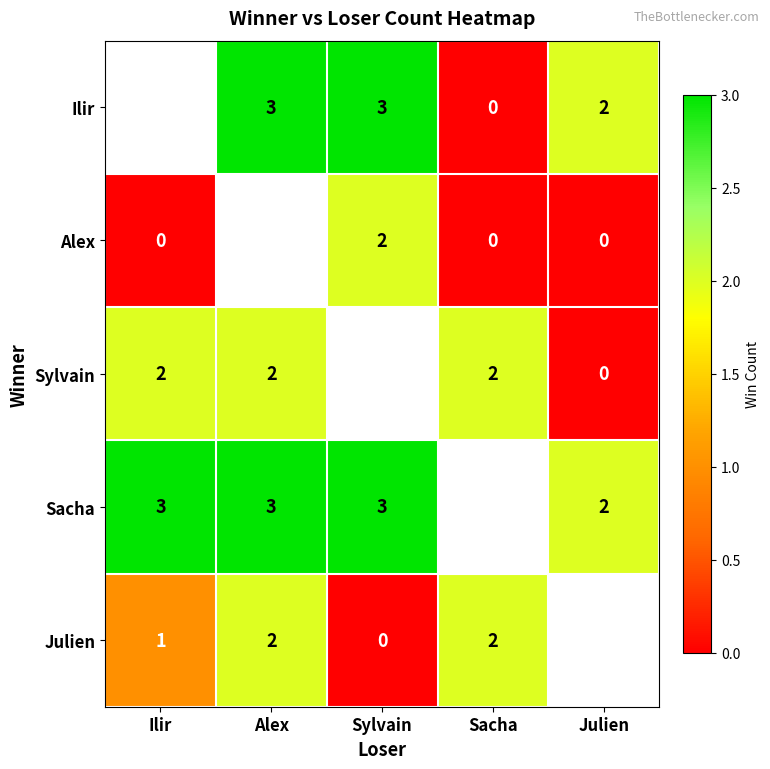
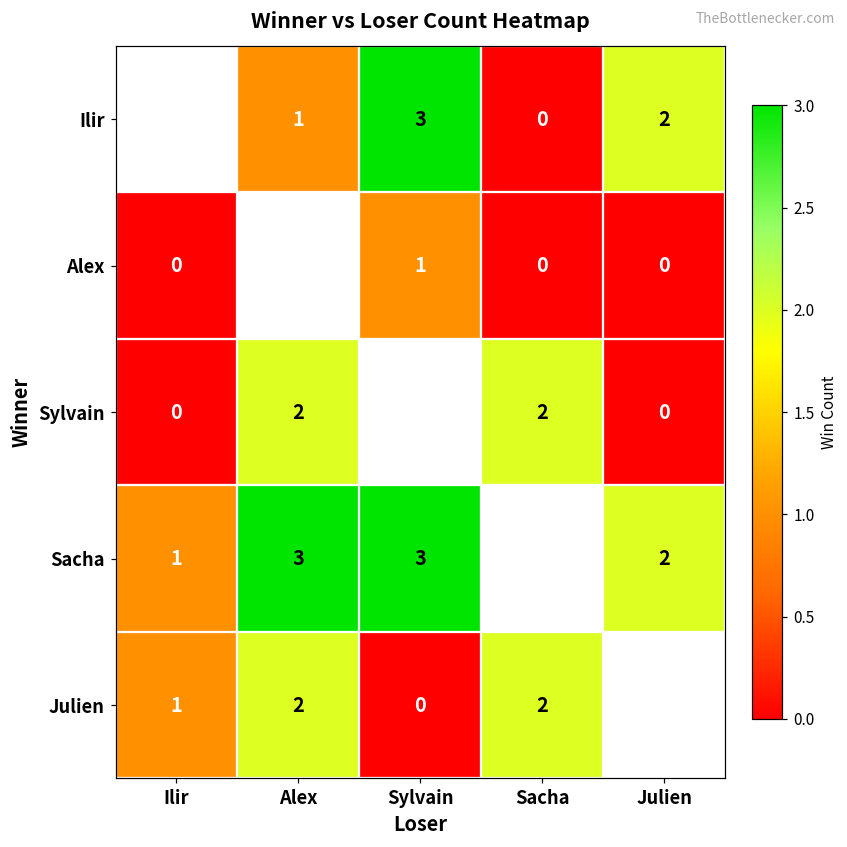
Ilir, Alex: 3 -> 1
Alex, Sylvain: 2 -> 1
Sylvain, Ilir: 2 -> 0
Sacha, Ilir: 3 -> 1
